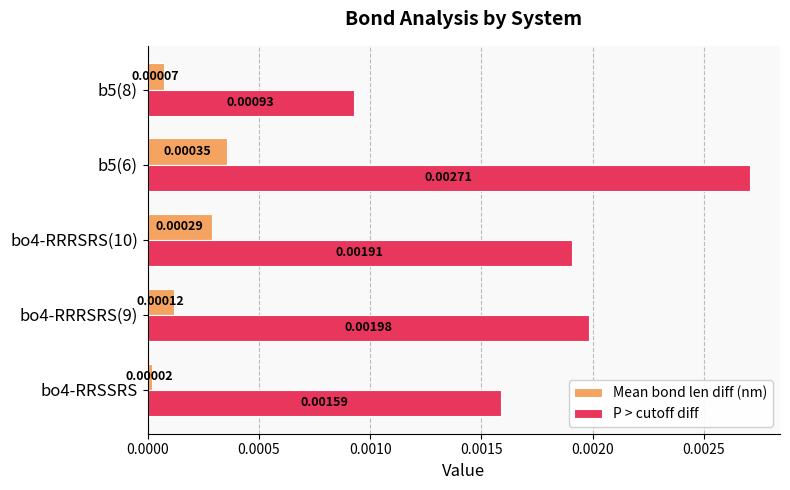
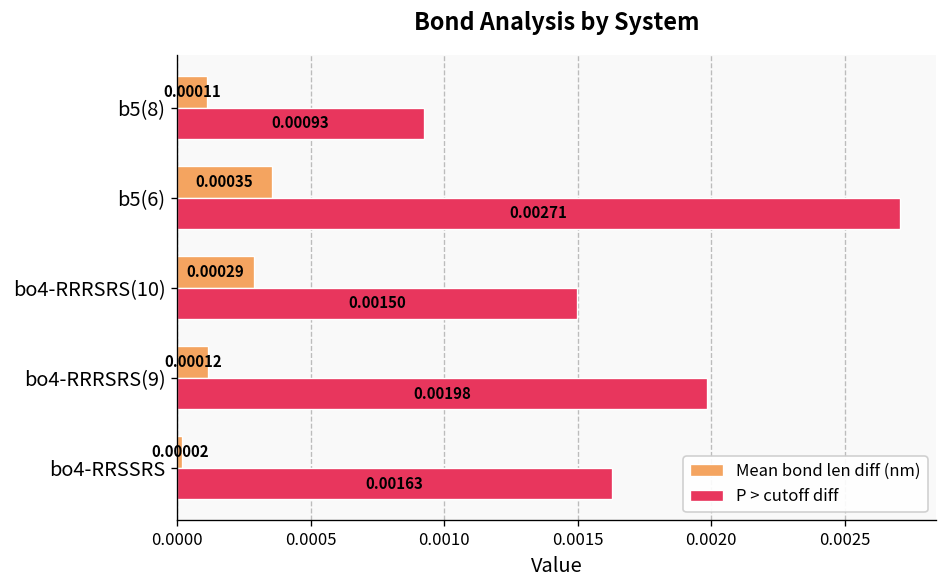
Mean bond len diff (nm), b5(8): 0.00007 -> 0.00011
P > cutoff diff, bo4-RRRSRS(10): 0.00191 -> 0.00150
P > cutoff diff, bo4-RRSSRS: 0.00159 -> 0.00163
